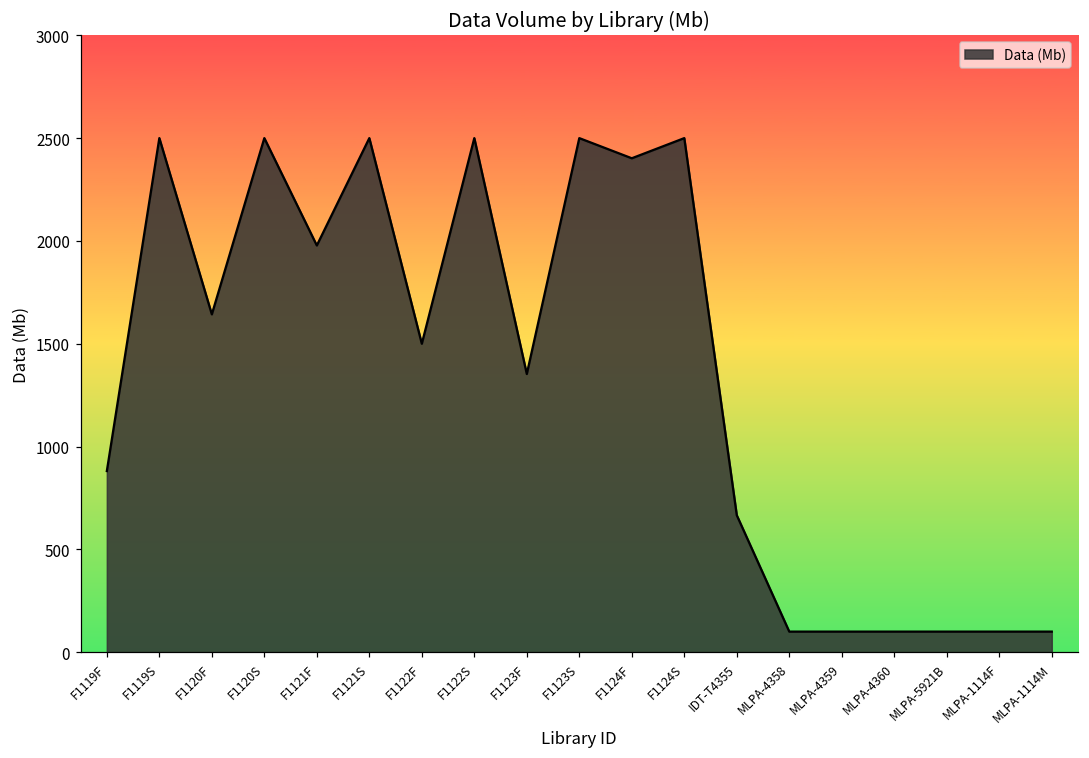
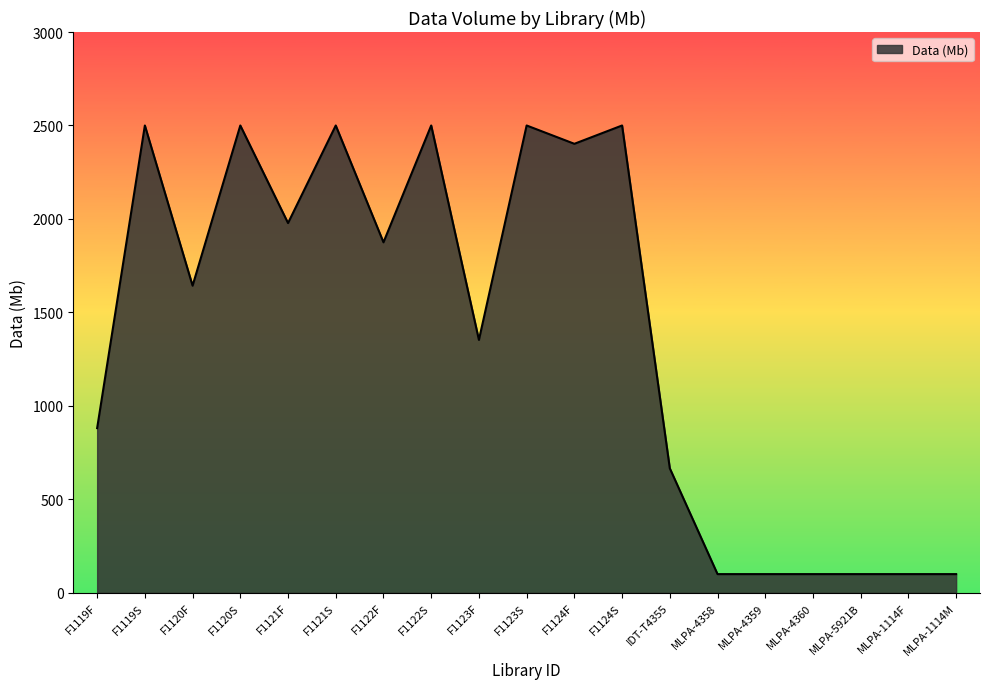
F1122F: 1500 -> 1880
